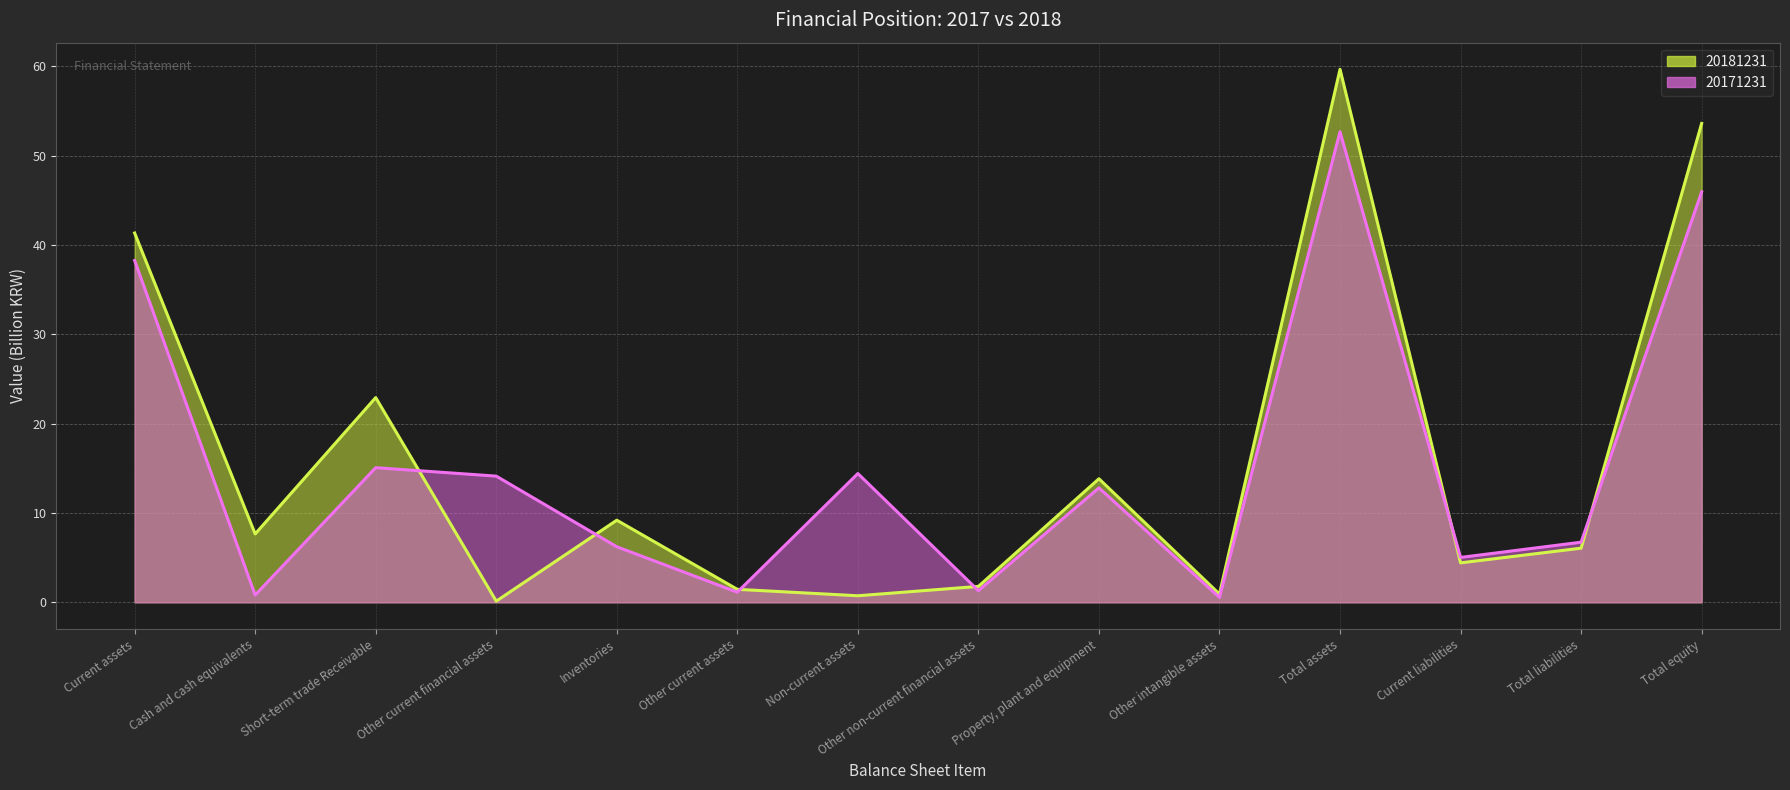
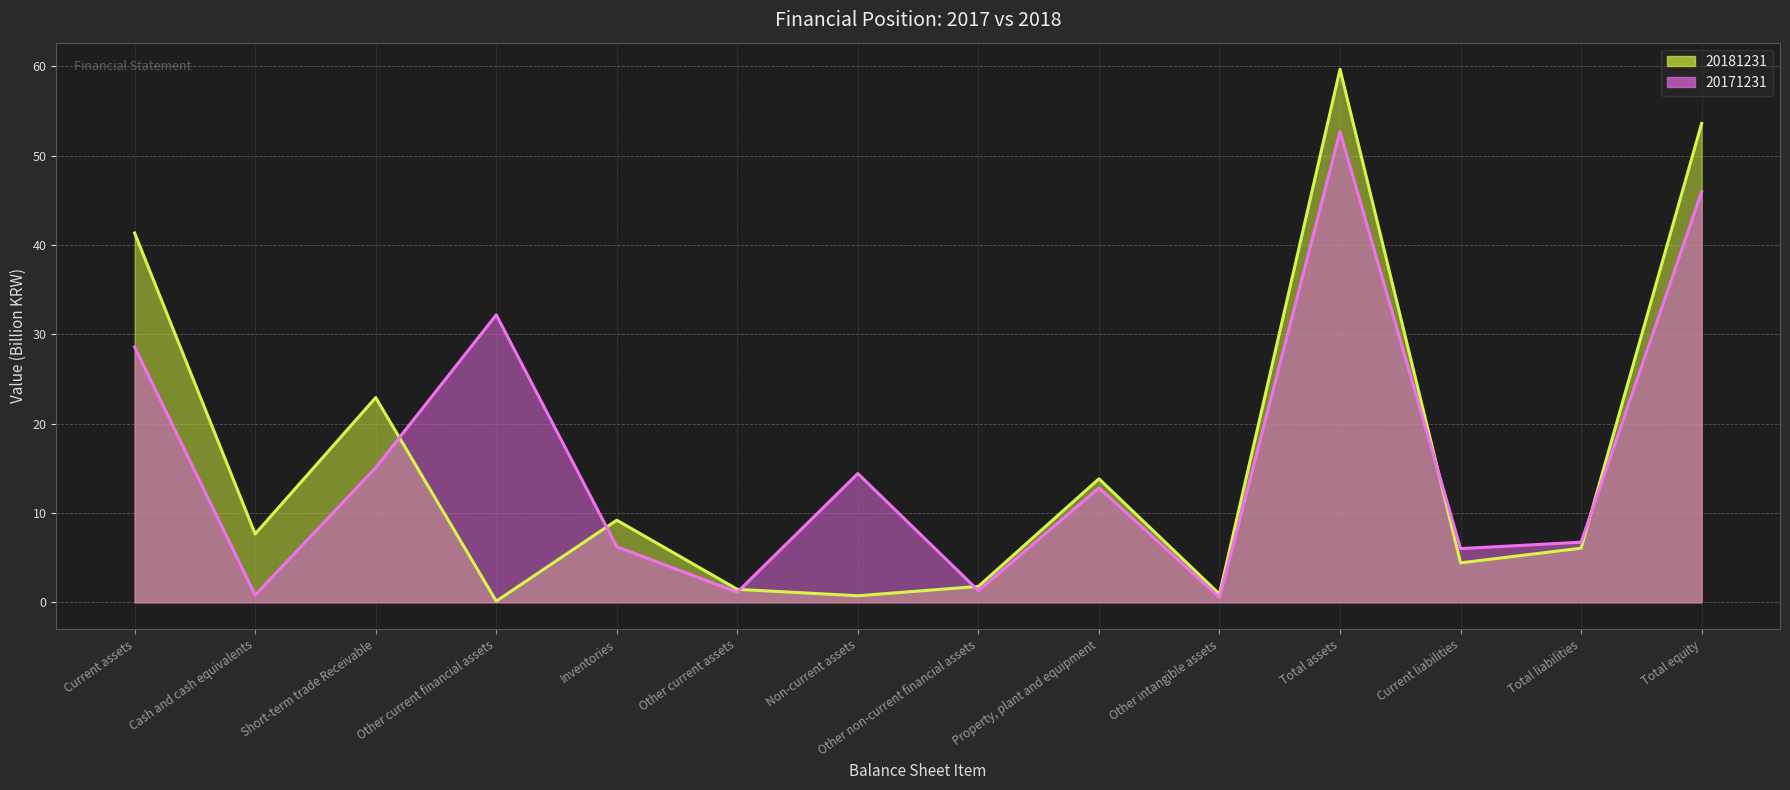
20171231, Current assets: 38 -> 29
20171231, Other current financial assets: 14 -> 32
20171231, Current liabilities: 5 -> 6
